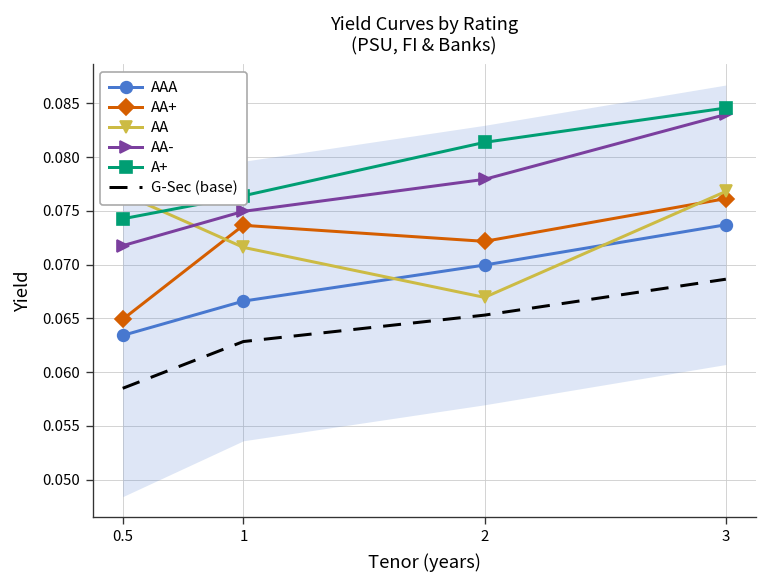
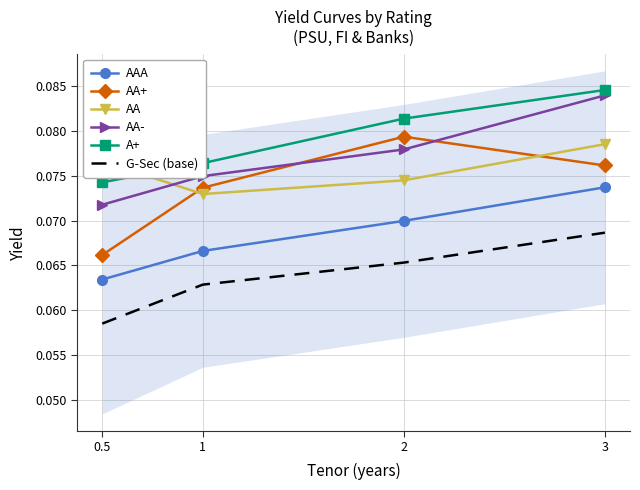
AA+, 0.5: 0.065 -> 0.066
AA, 1: 0.072 -> 0.073
AA+, 2: 0.072 -> 0.079
AA, 2: 0.067 -> 0.074
AA, 3: 0.077 -> 0.079
